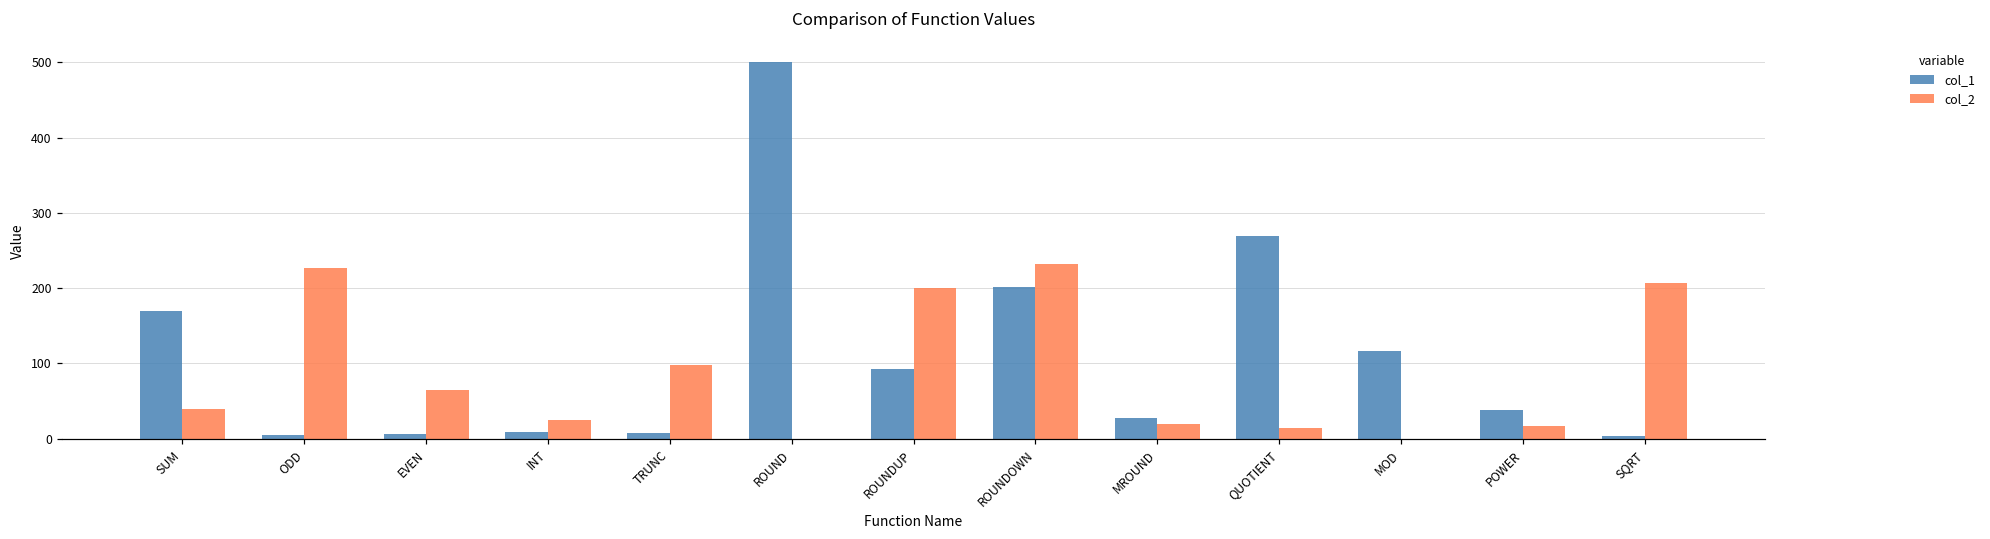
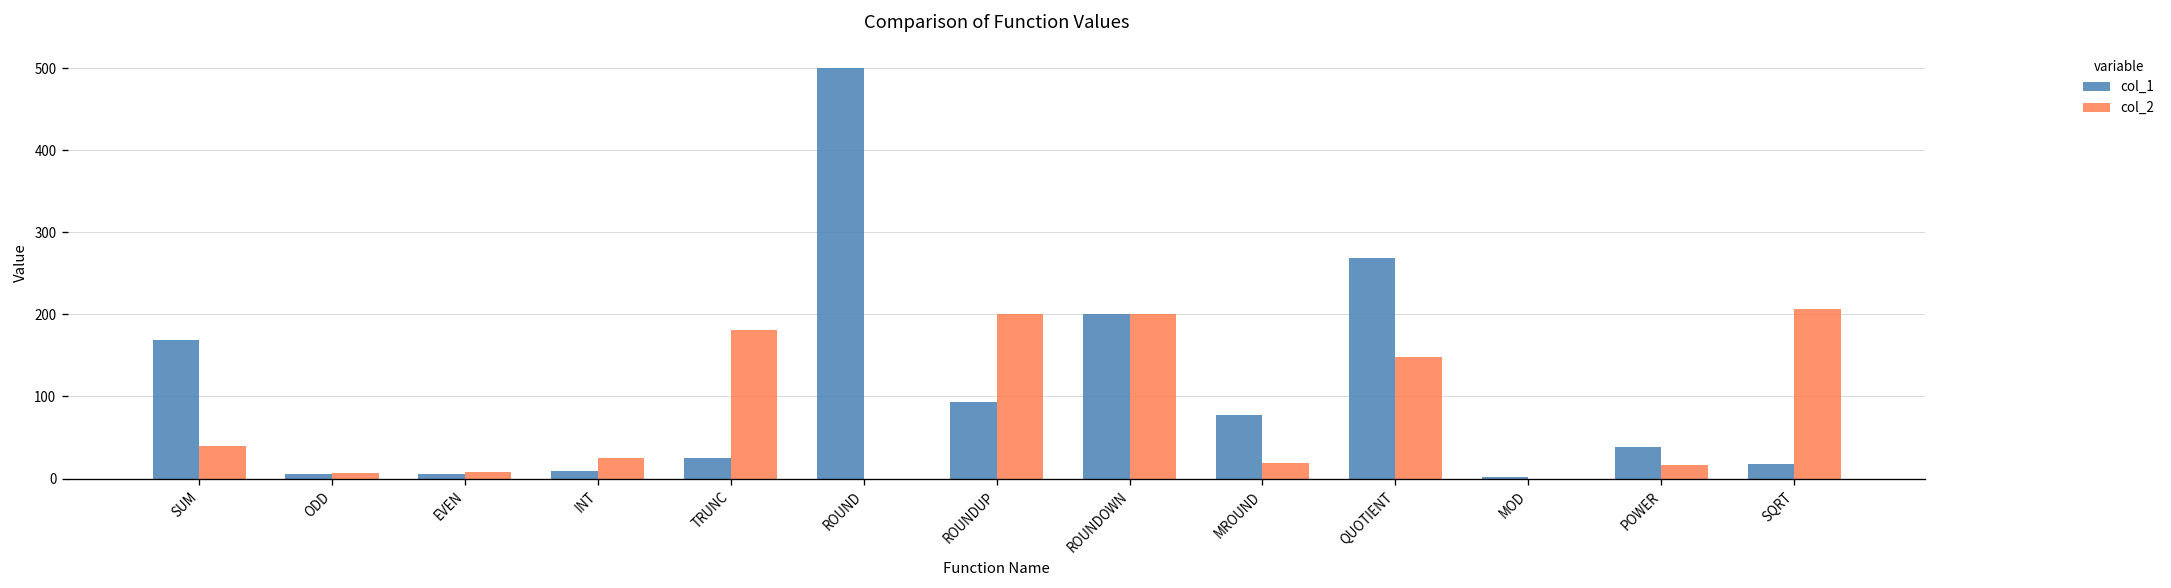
col_2, ODD: 230 -> 10
col_2, EVEN: 70 -> 10
col_1, TRUNC: 10 -> 30
col_2, TRUNC: 100 -> 180
col_2, ROUNDOWN: 230 -> 200
col_1, MROUND: 30 -> 80
col_2, QUOTIENT: 10 -> 150
col_1, MOD: 120 -> 0
col_1, SQRT: 0 -> 20
